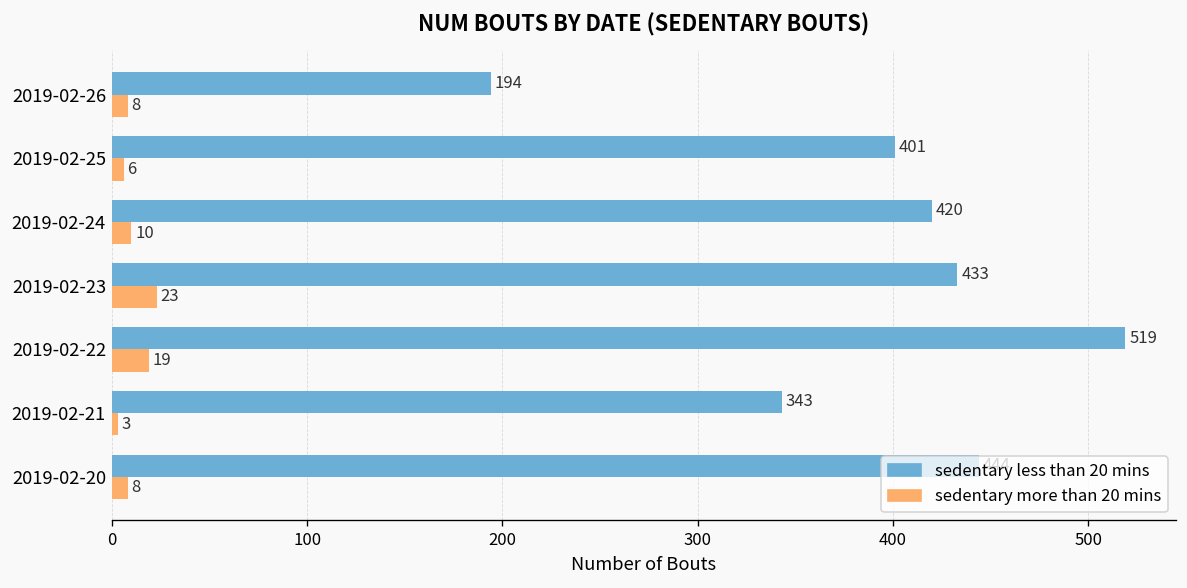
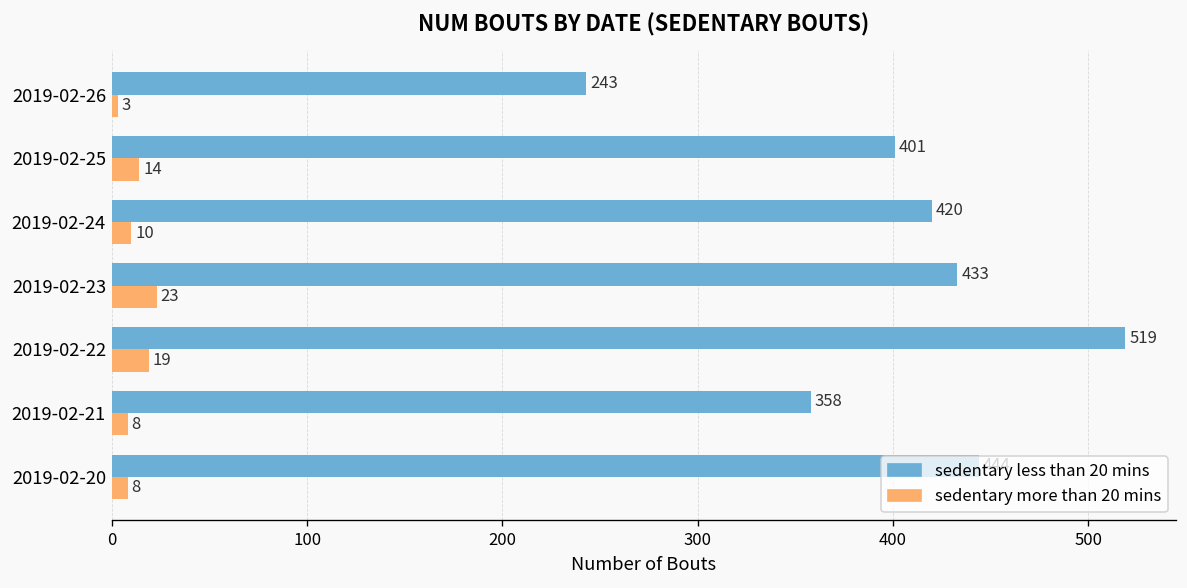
sedentary less than 20 mins, 2019-02-26: 194 -> 243
sedentary more than 20 mins, 2019-02-26: 8 -> 3
sedentary more than 20 mins, 2019-02-25: 6 -> 14
sedentary less than 20 mins, 2019-02-21: 343 -> 358
sedentary more than 20 mins, 2019-02-21: 3 -> 8
